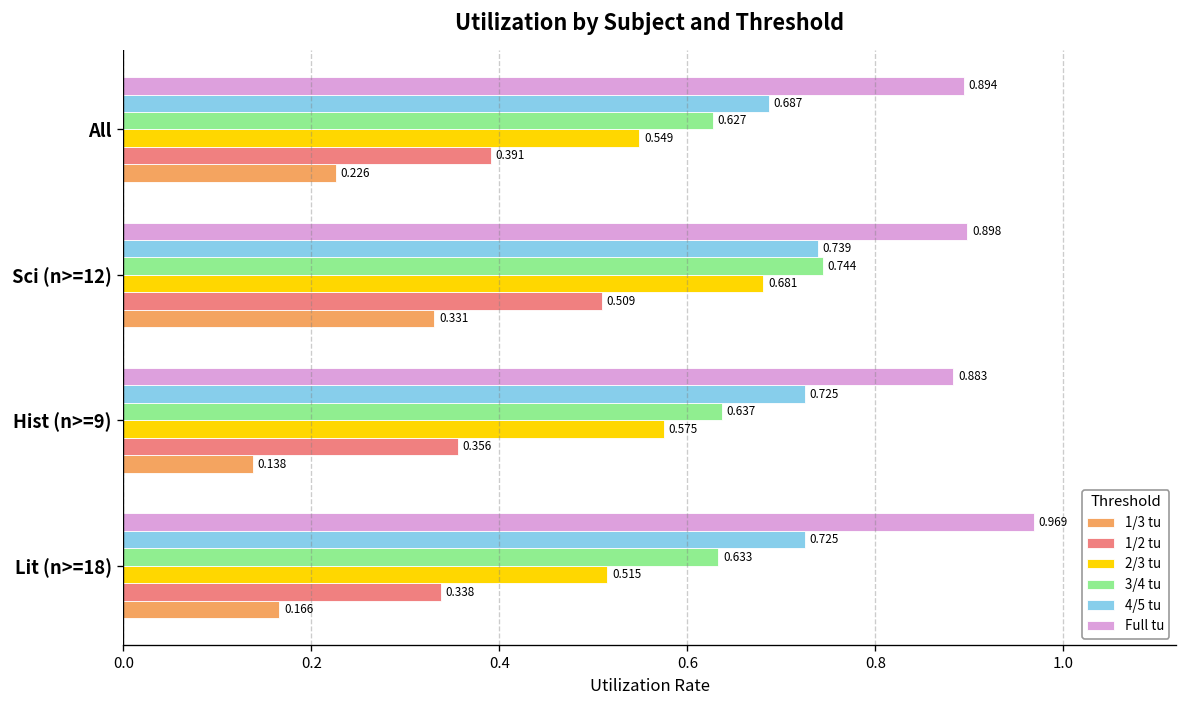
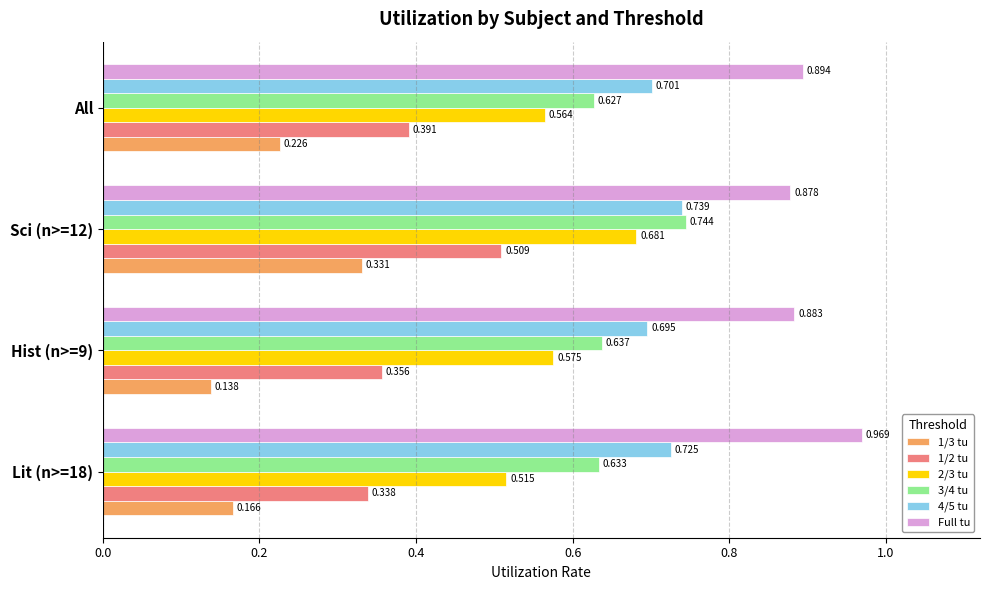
4/5 tu, All: 0.687 -> 0.701
2/3 tu, All: 0.549 -> 0.564
Full tu, Sci (n>=12): 0.898 -> 0.878
4/5 tu, Hist (n>=9): 0.725 -> 0.695
